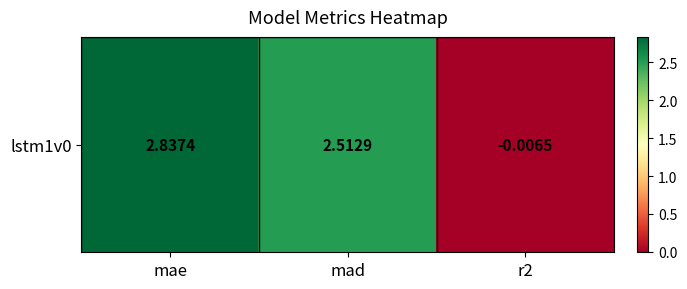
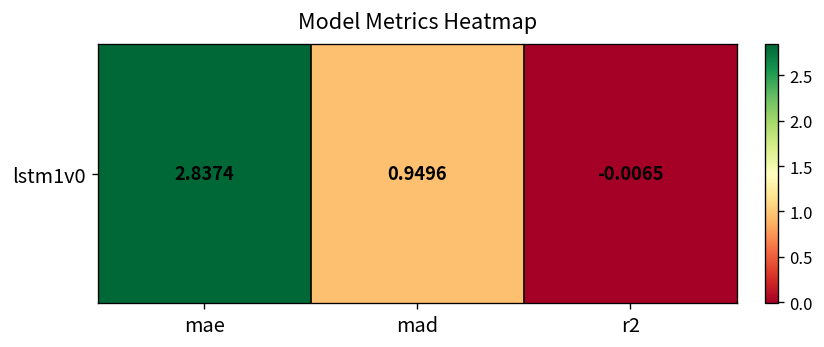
lstm1v0, mad: 2.5129 -> 0.9496
